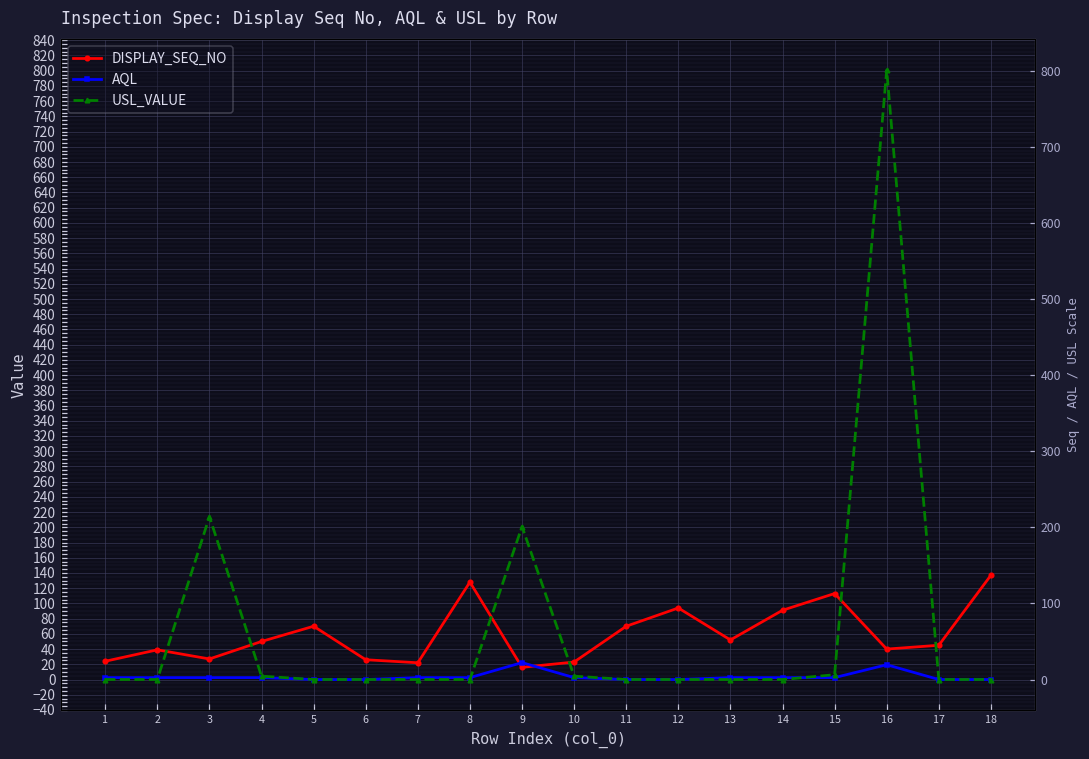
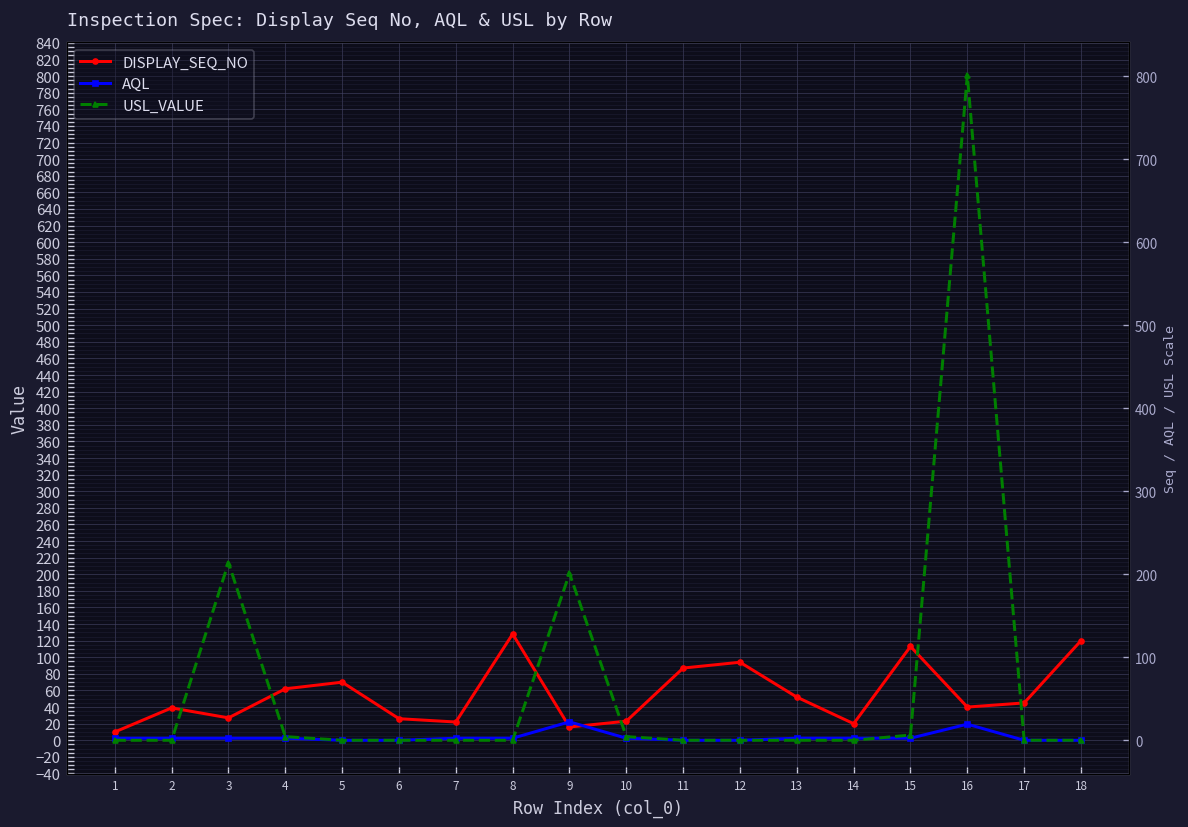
DISPLAY_SEQ_NO, 1: 20 -> 10
DISPLAY_SEQ_NO, 4: 50 -> 60
DISPLAY_SEQ_NO, 11: 70 -> 90
DISPLAY_SEQ_NO, 14: 90 -> 20
DISPLAY_SEQ_NO, 18: 140 -> 120
